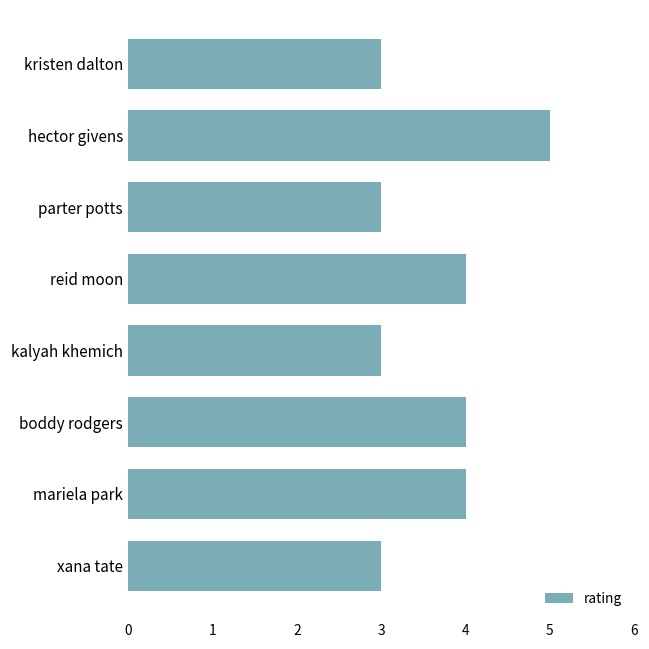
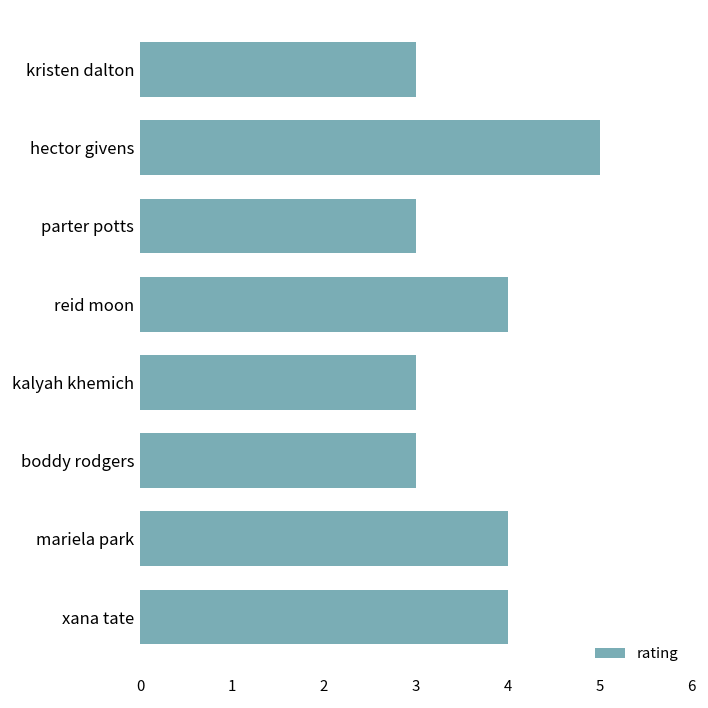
boddy rodgers: 4 -> 3
xana tate: 3 -> 4
